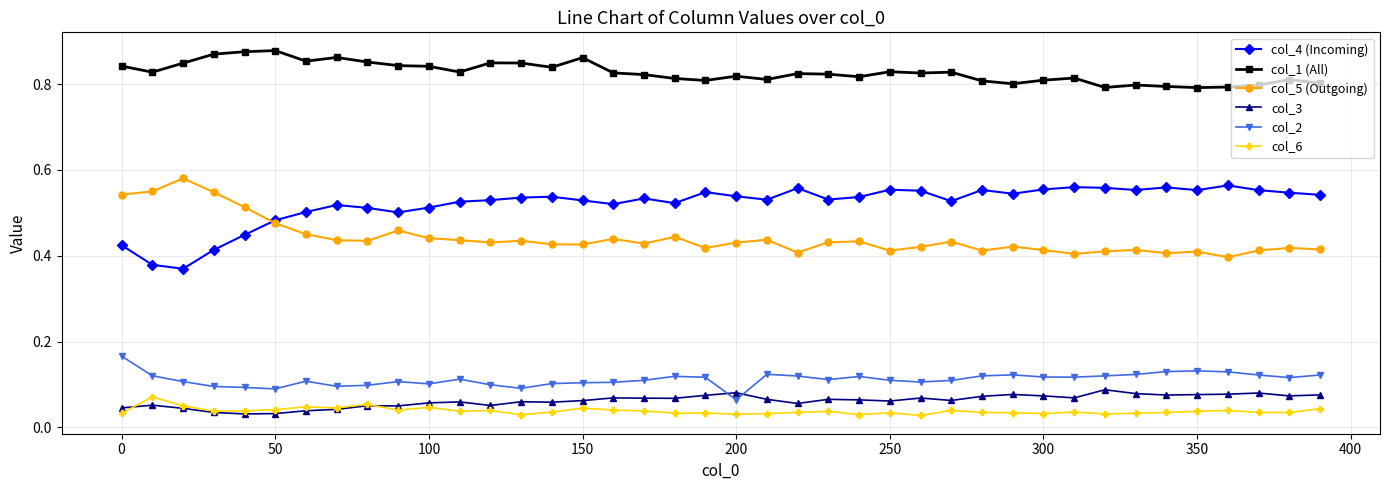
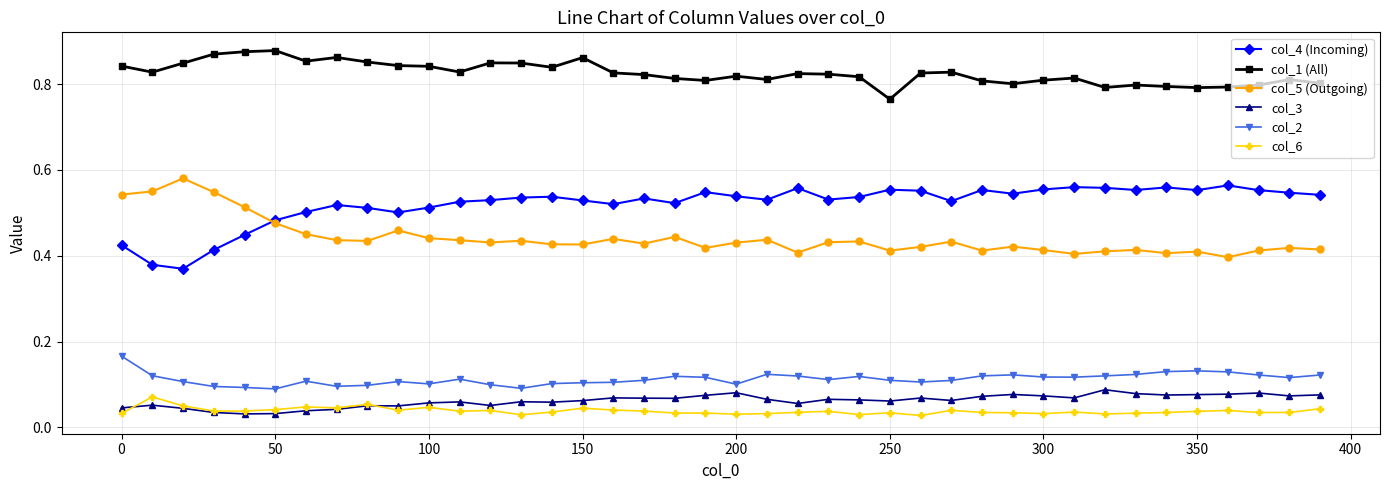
col_2, 200: 0.06 -> 0.10
col_1 (All), 250: 0.83 -> 0.77
